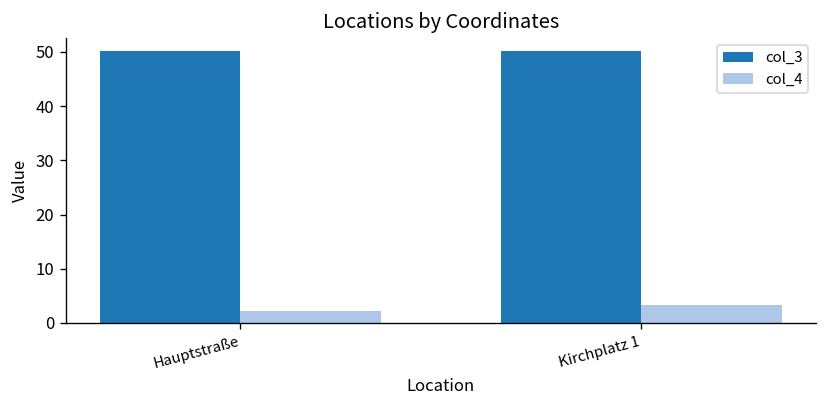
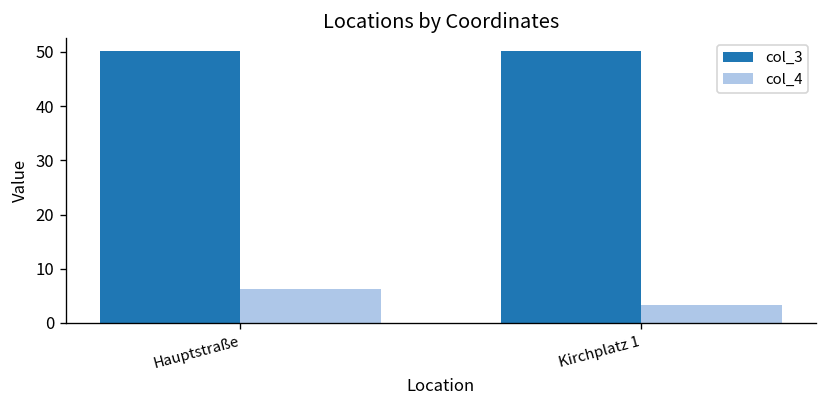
col_4, Hauptstraße: 2 -> 6
